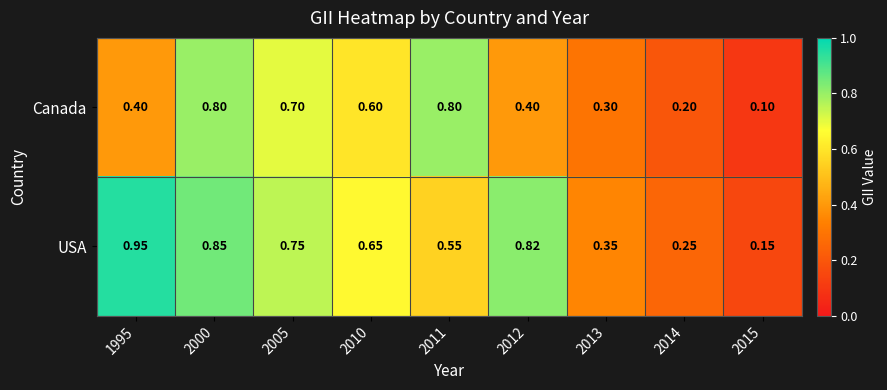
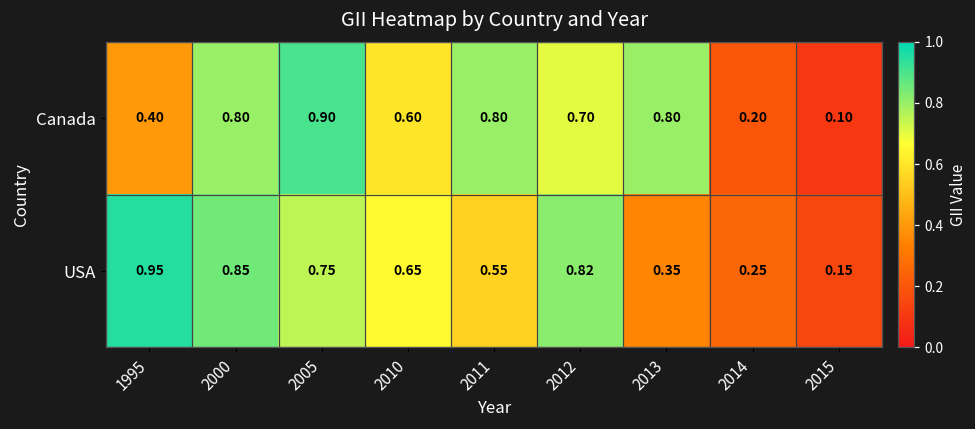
Canada, 2005: 0.70 -> 0.90
Canada, 2012: 0.40 -> 0.70
Canada, 2013: 0.30 -> 0.80
